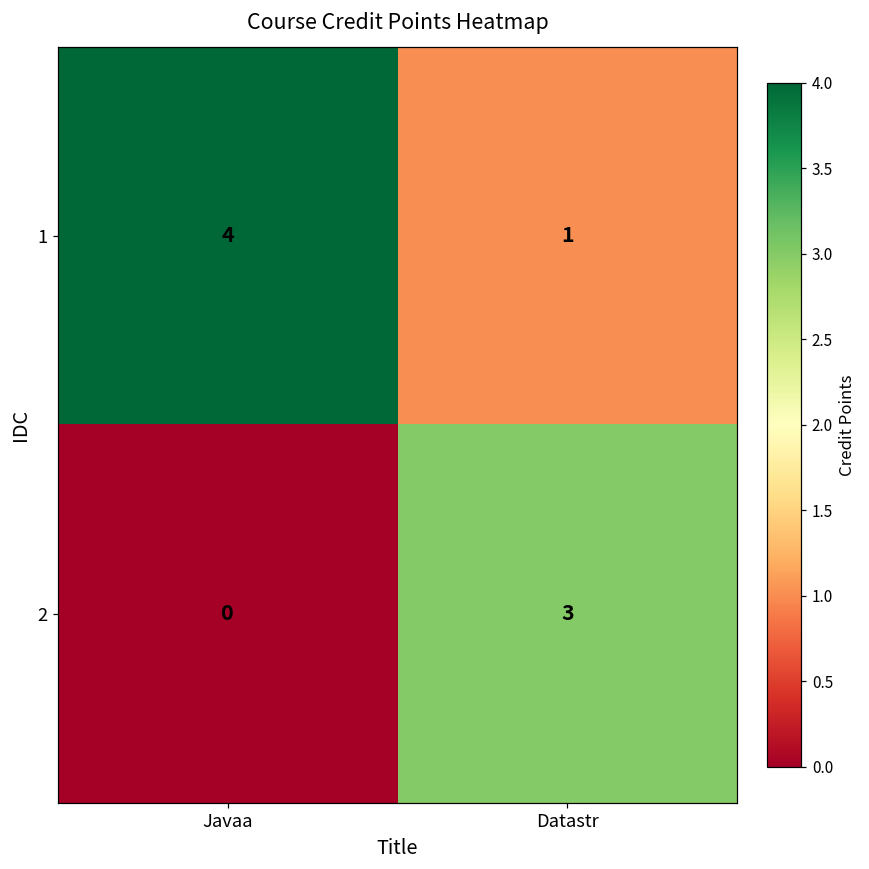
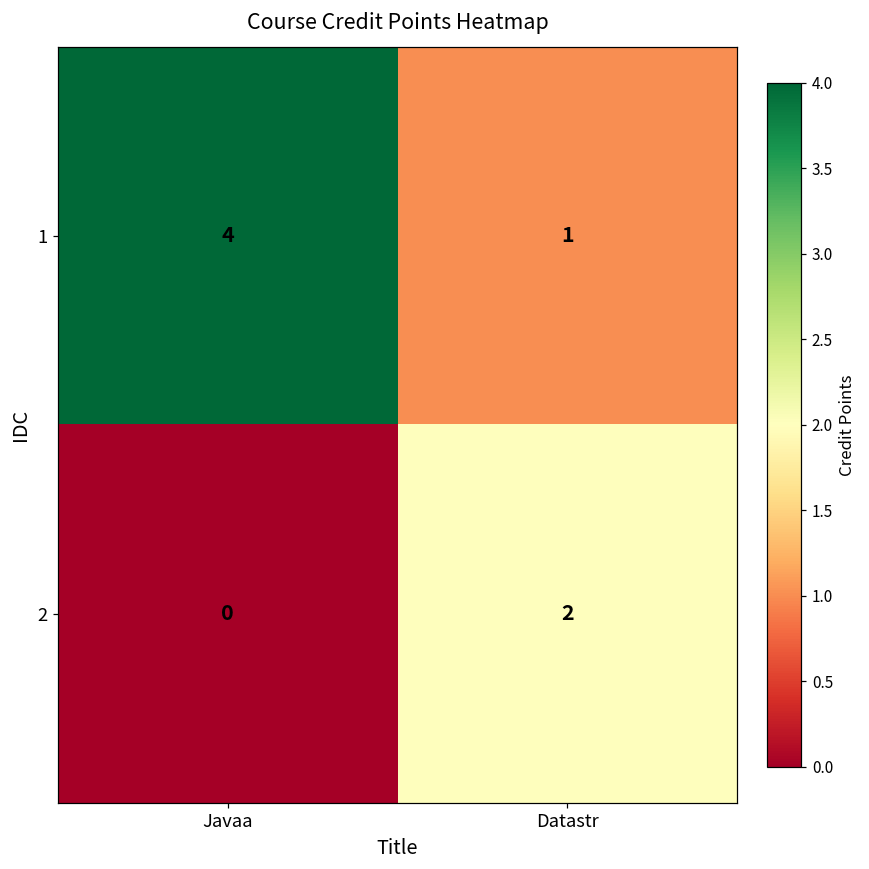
2, Datastr: 3 -> 2
